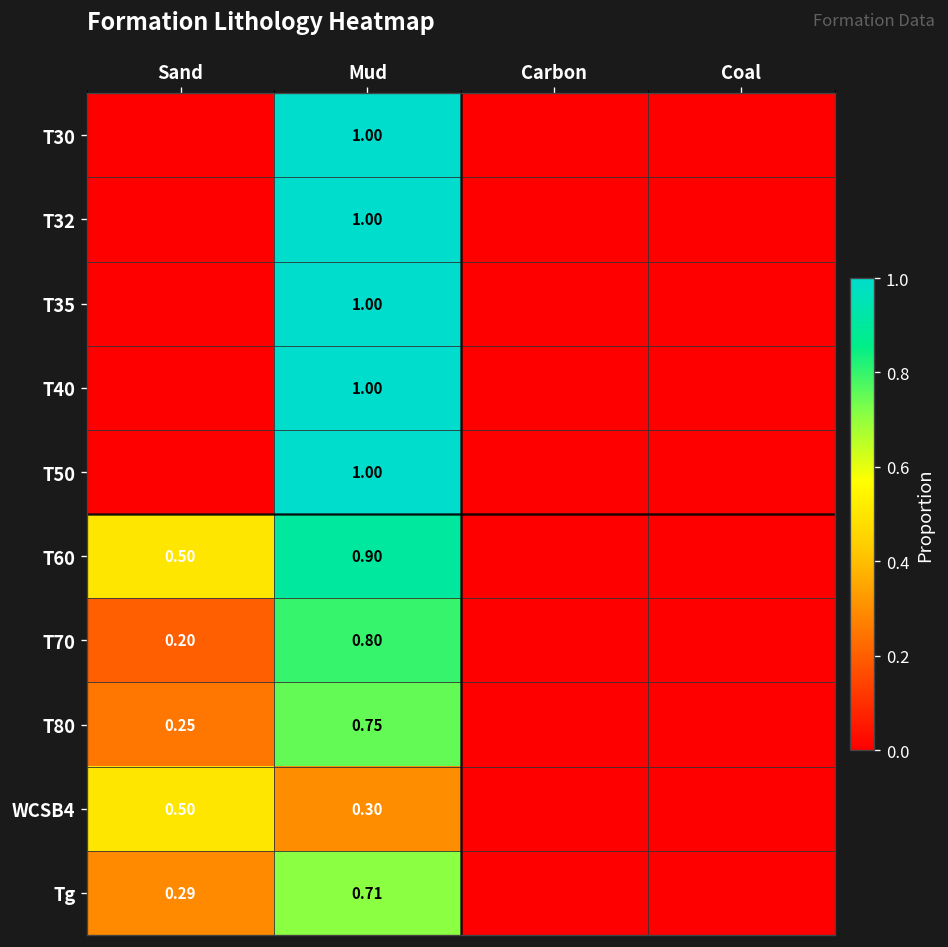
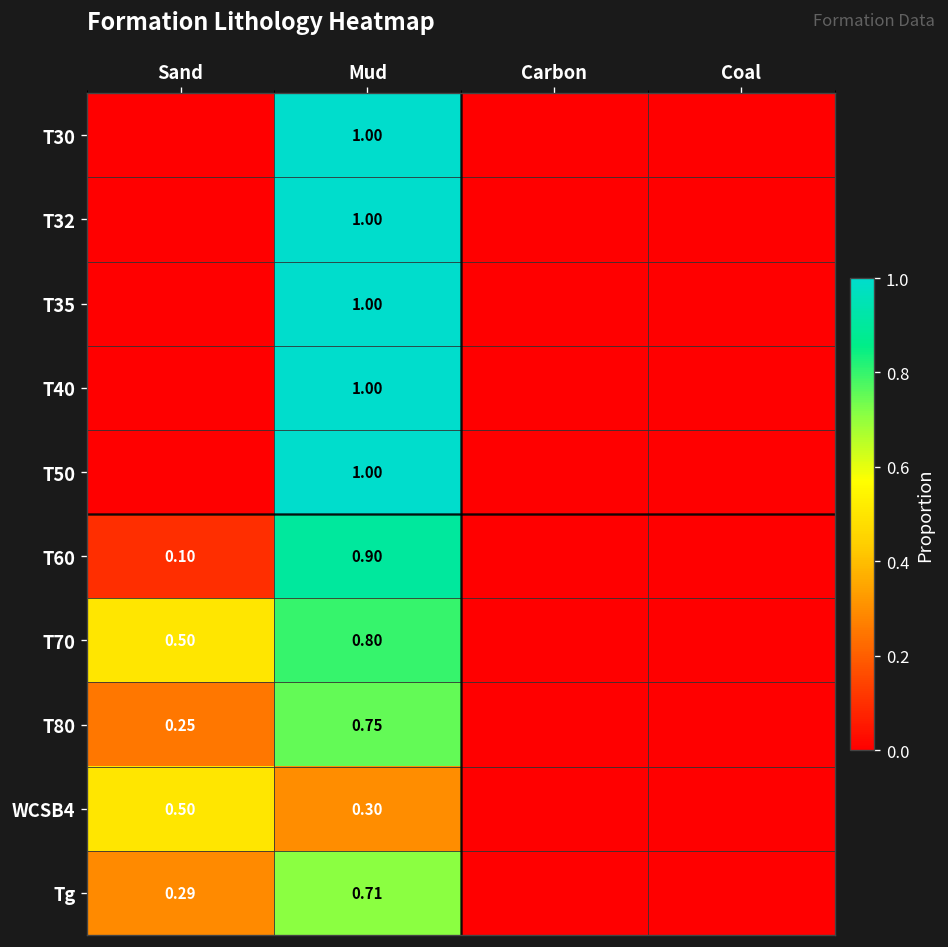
T60, Sand: 0.50 -> 0.10
T70, Sand: 0.20 -> 0.50
